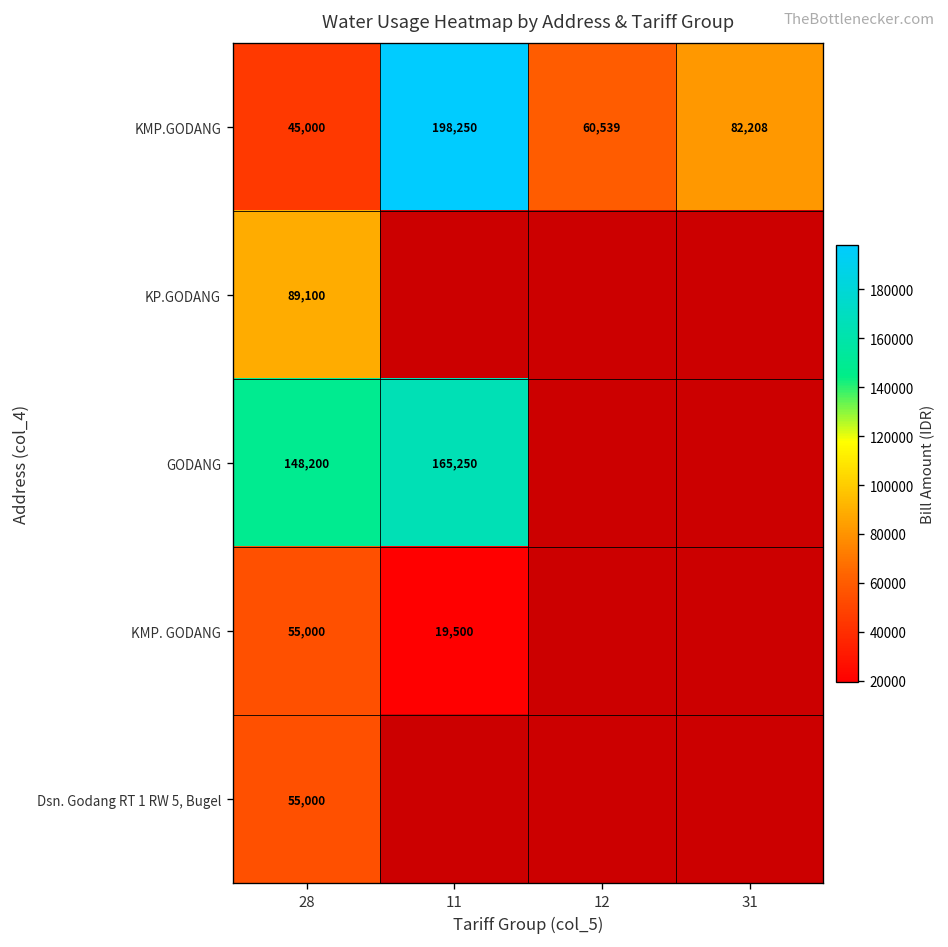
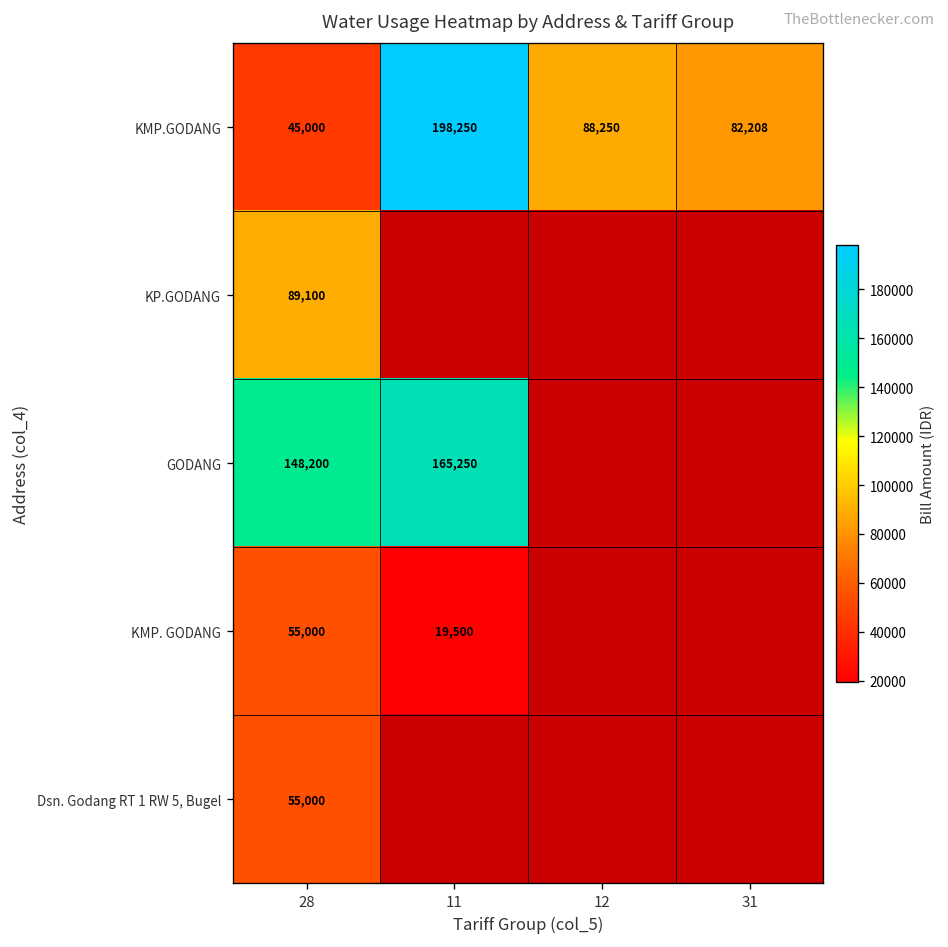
KMP.GODANG, 12: 60,539 -> 88,250
